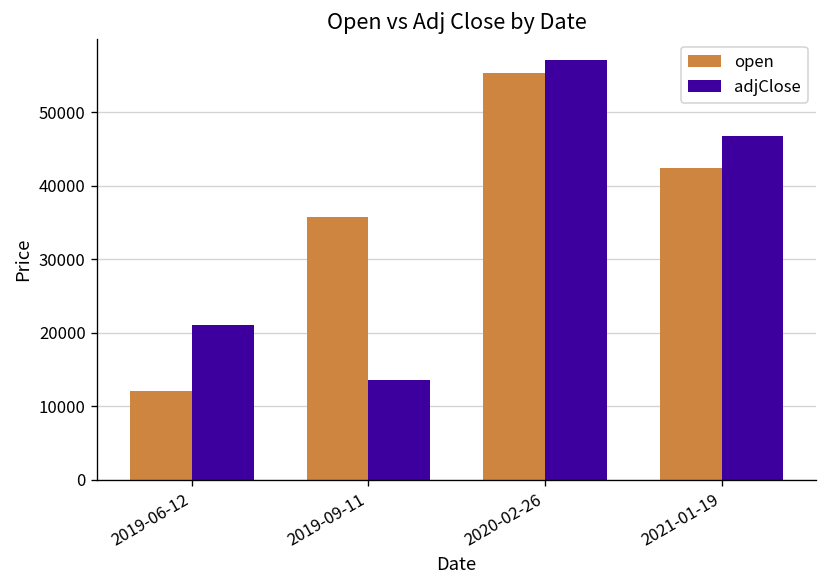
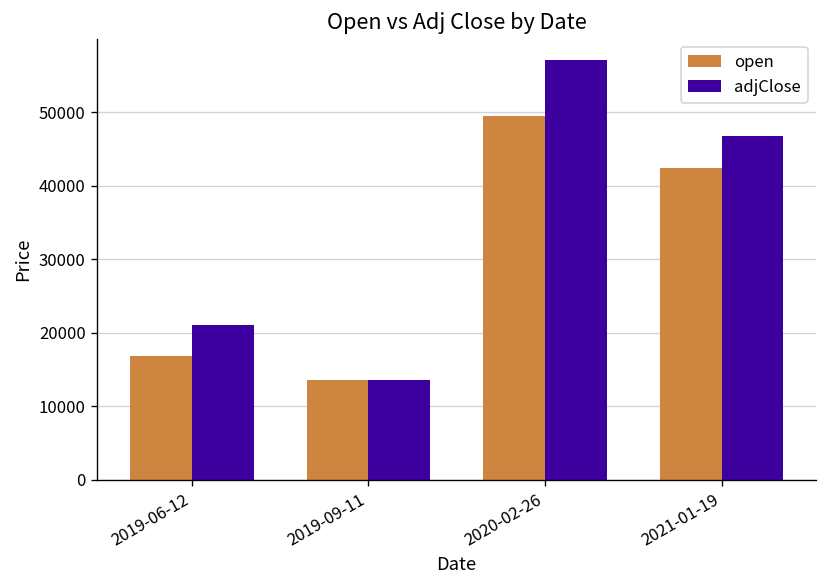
open, 2019-06-12: 12000 -> 17000
open, 2019-09-11: 36000 -> 14000
open, 2020-02-26: 55000 -> 50000
